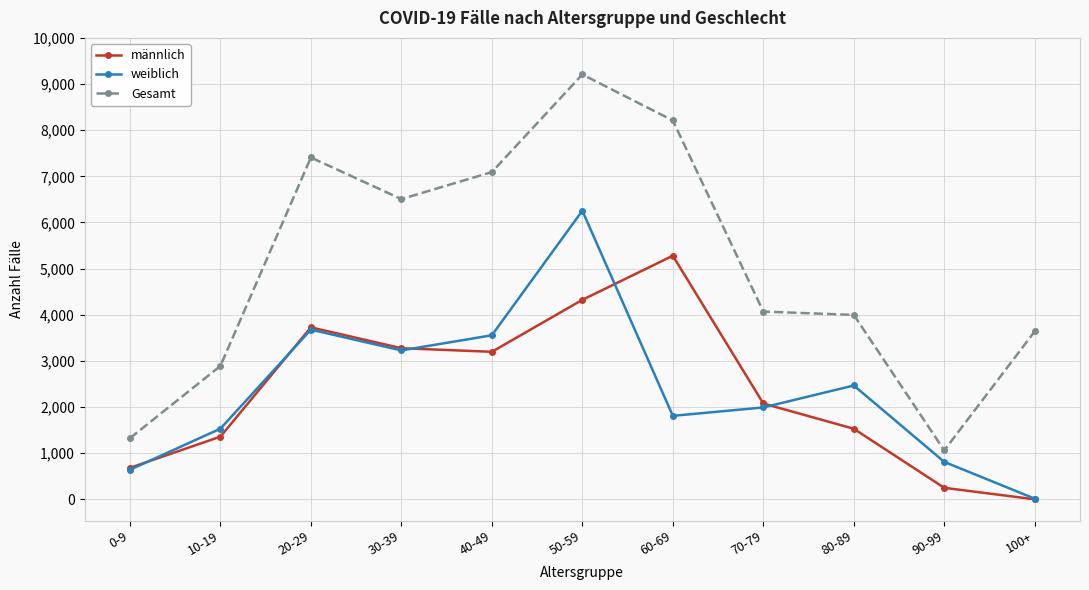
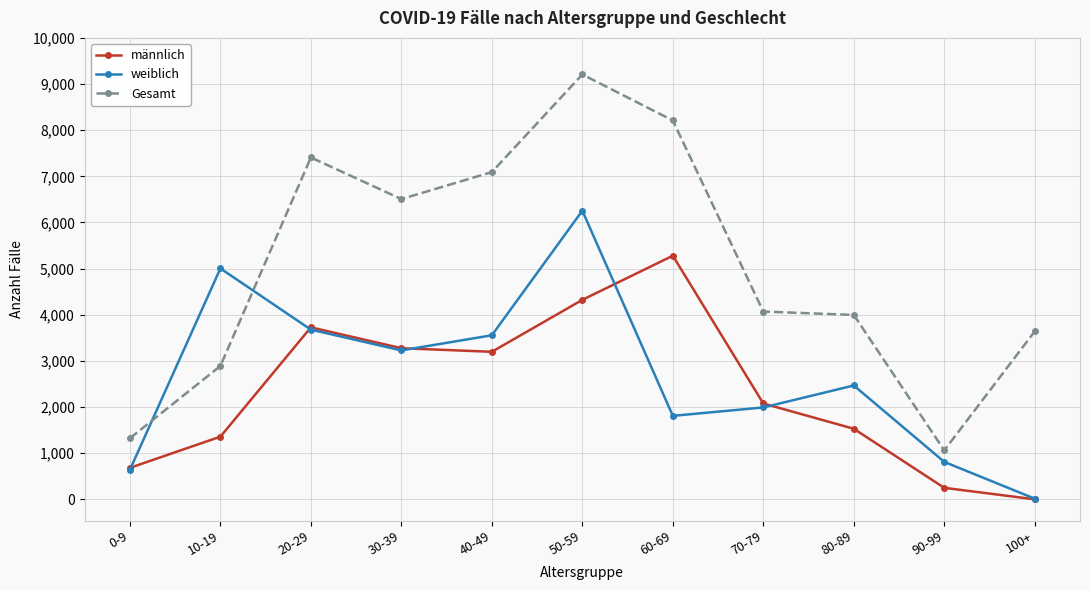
weiblich, 10-19: 1,500 -> 5,000
